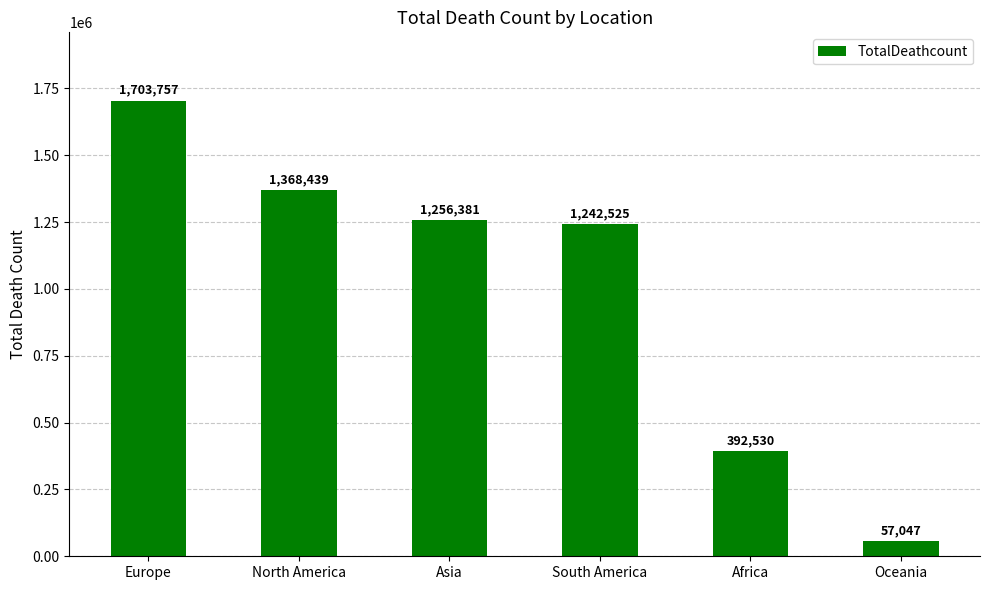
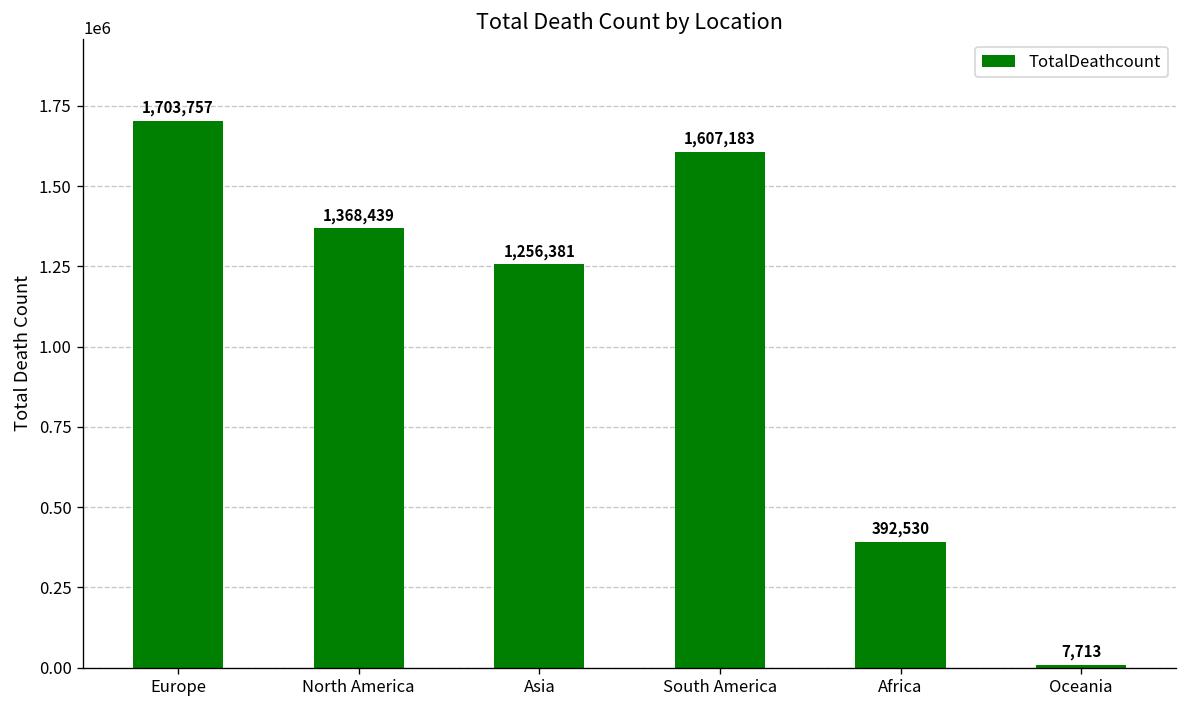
South America: 1,242,525 -> 1,607,183
Oceania: 57,047 -> 7,713
